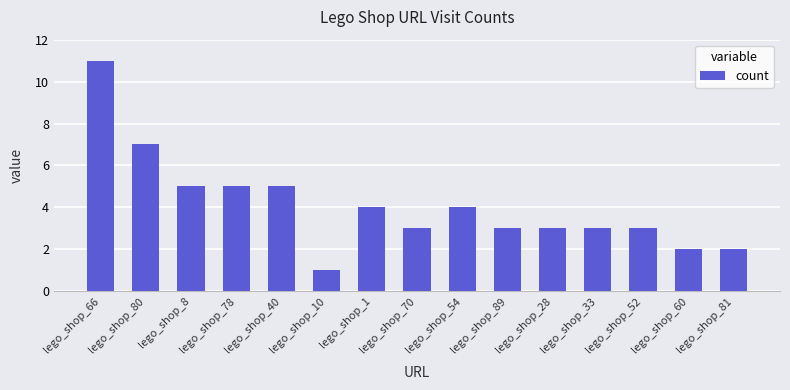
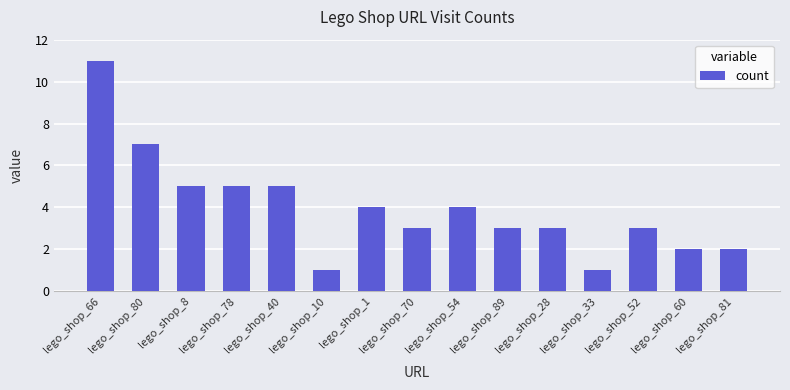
lego_shop_33: 3 -> 1
